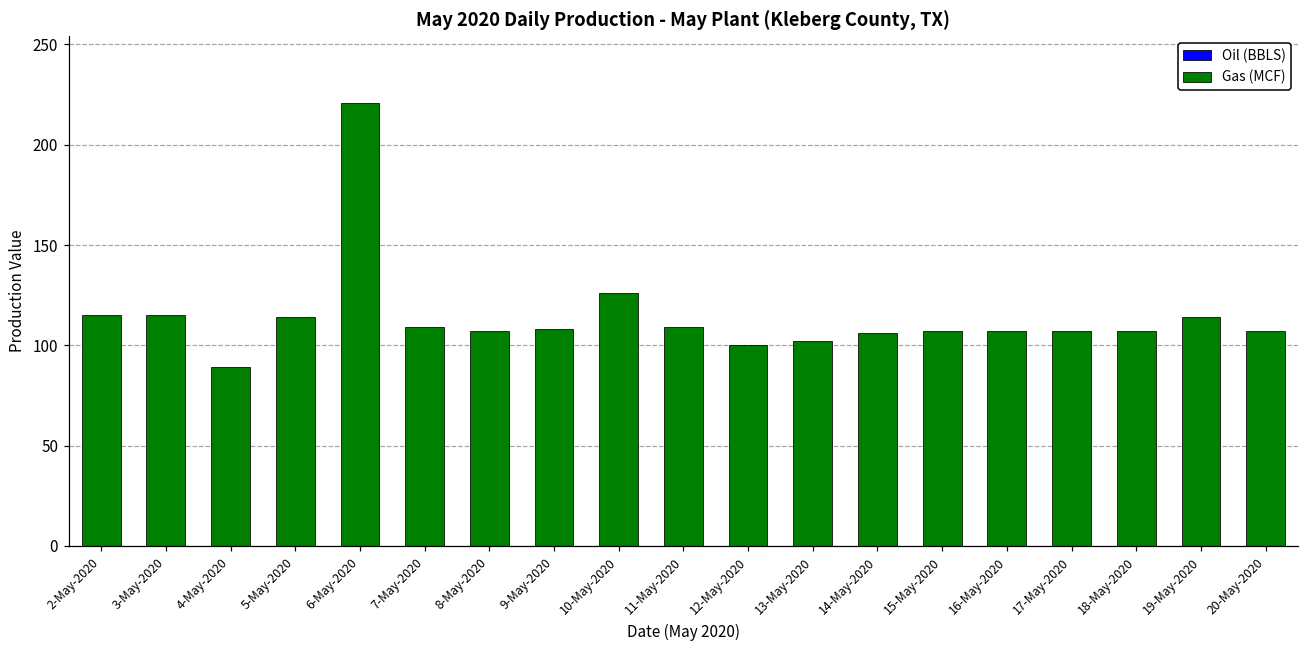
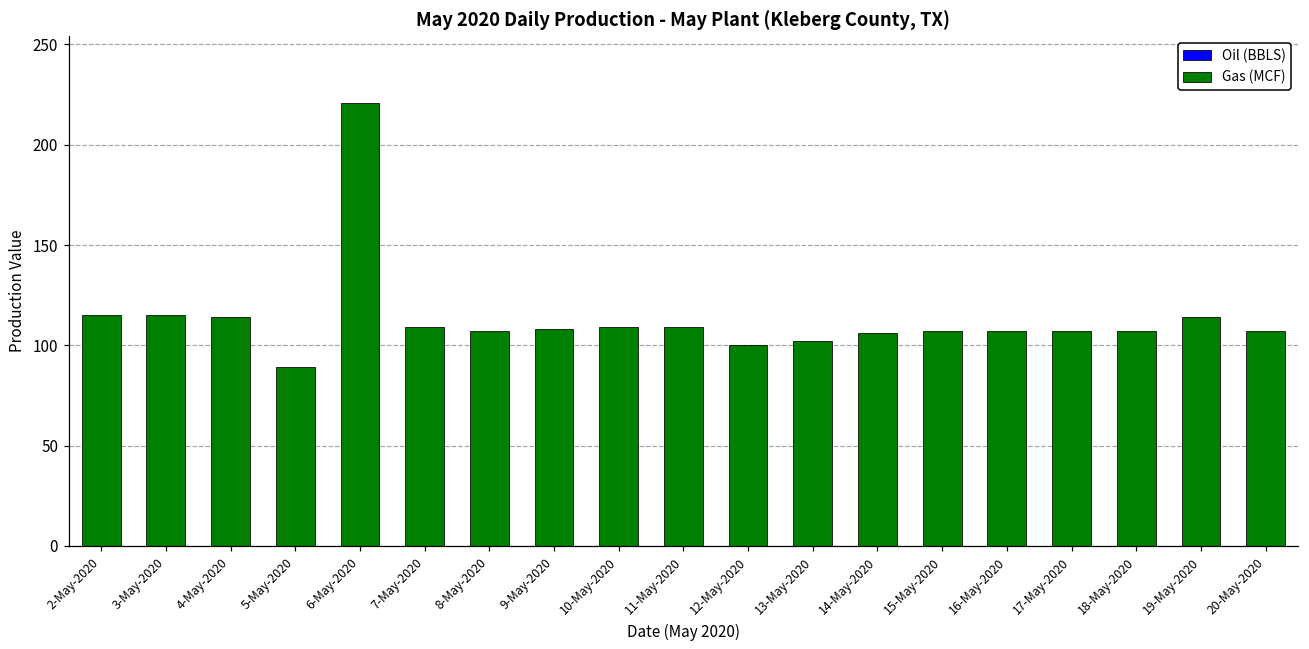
Gas (MCF), 4-May-2020: 89 -> 114
Gas (MCF), 5-May-2020: 114 -> 89
Gas (MCF), 10-May-2020: 126 -> 109
